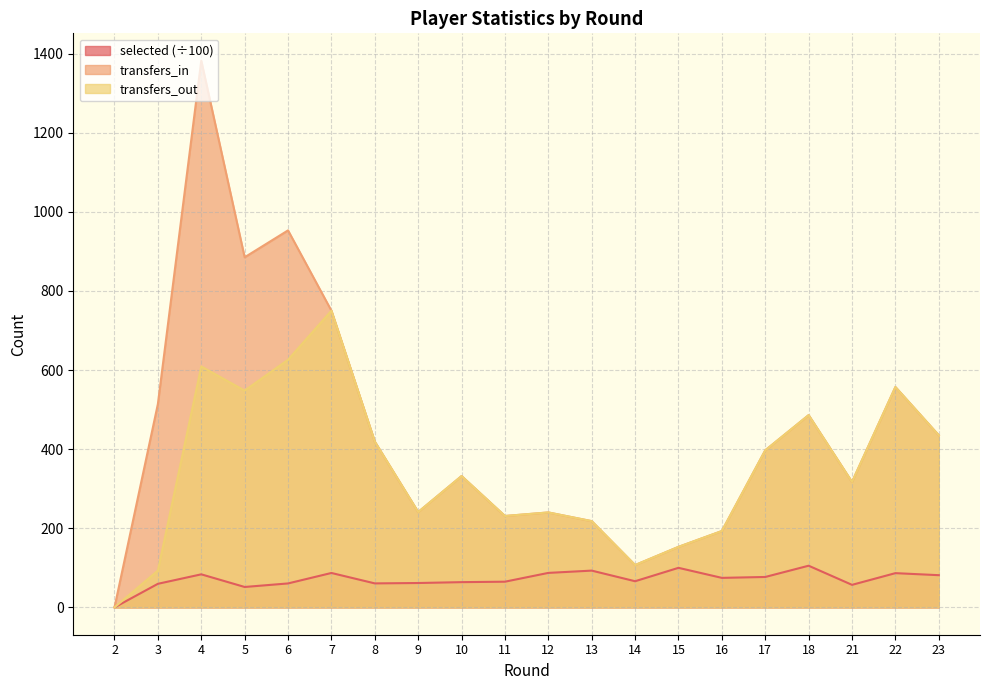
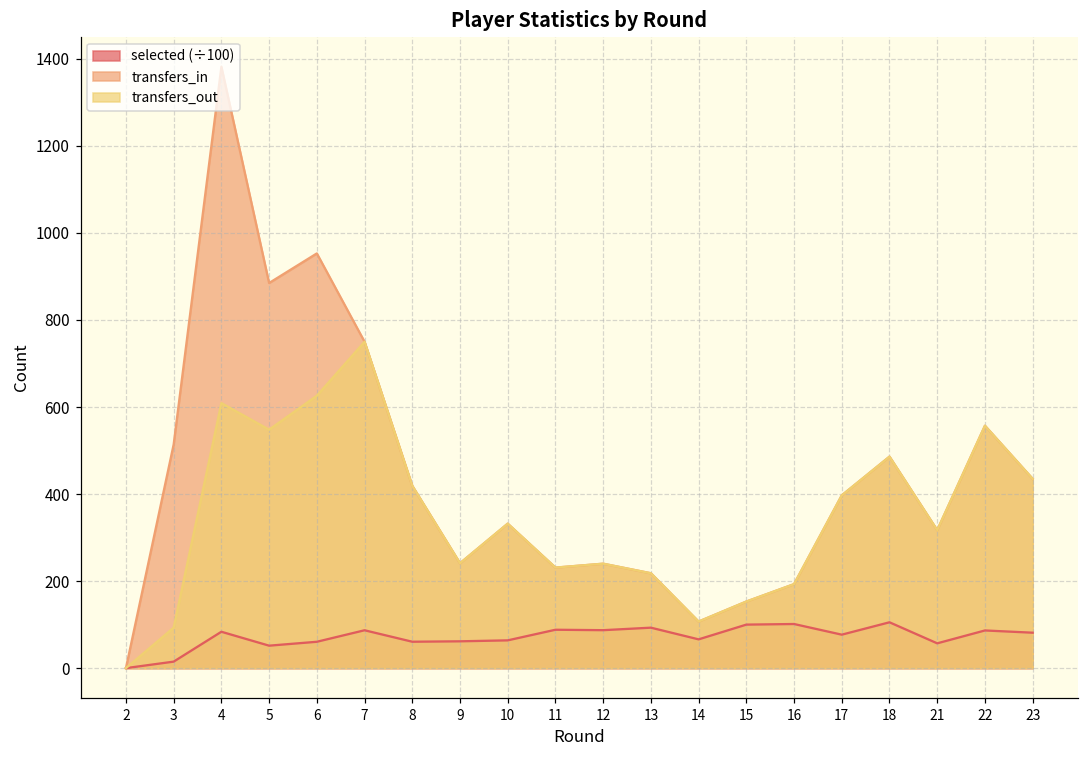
selected (÷100), 3: 60 -> 10
selected (÷100), 11: 60 -> 90
selected (÷100), 16: 70 -> 100
